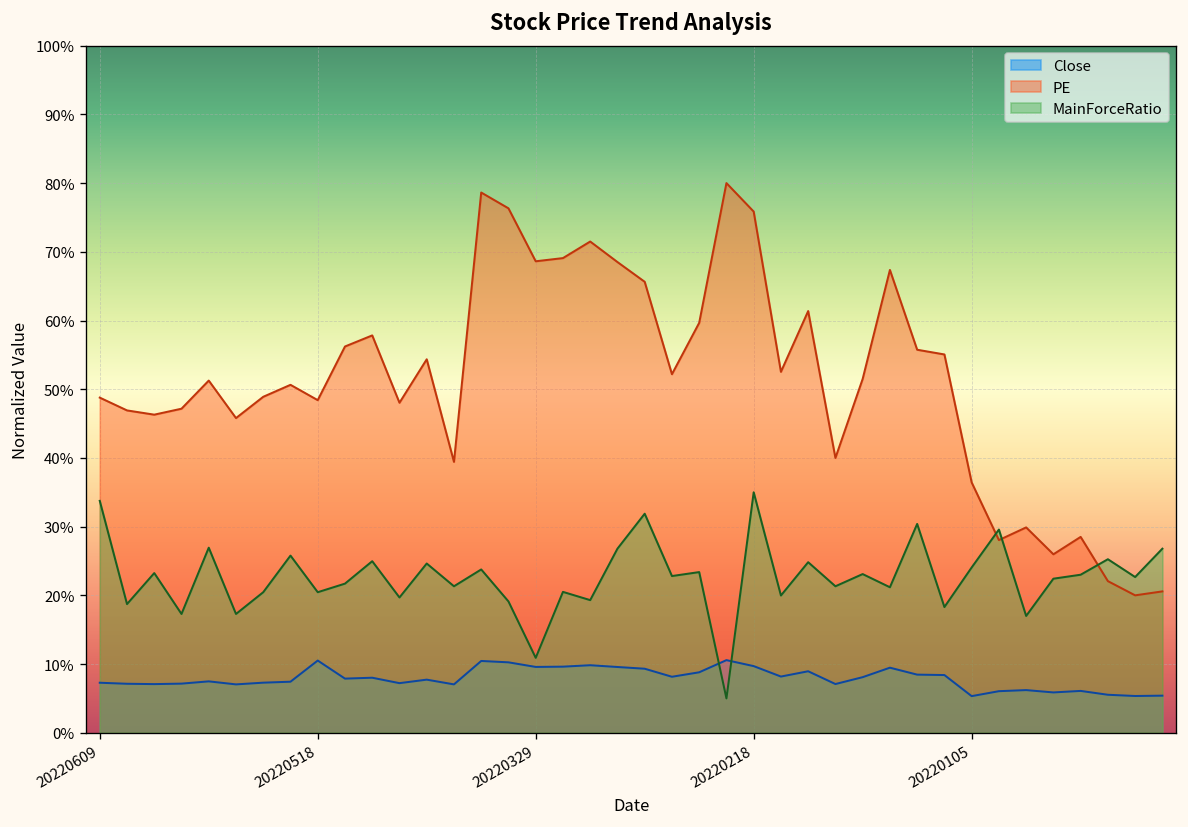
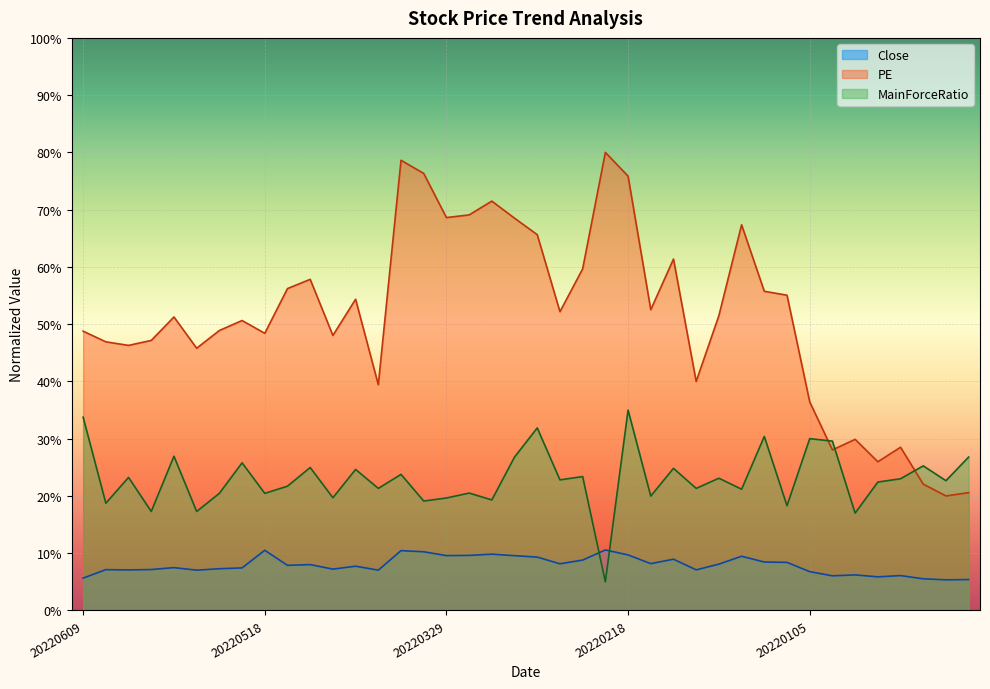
Close, 20220609: 7% -> 6%
MainForceRatio, 20220329: 11% -> 20%
Close, 20220105: 5% -> 7%
MainForceRatio, 20220105: 24% -> 30%
